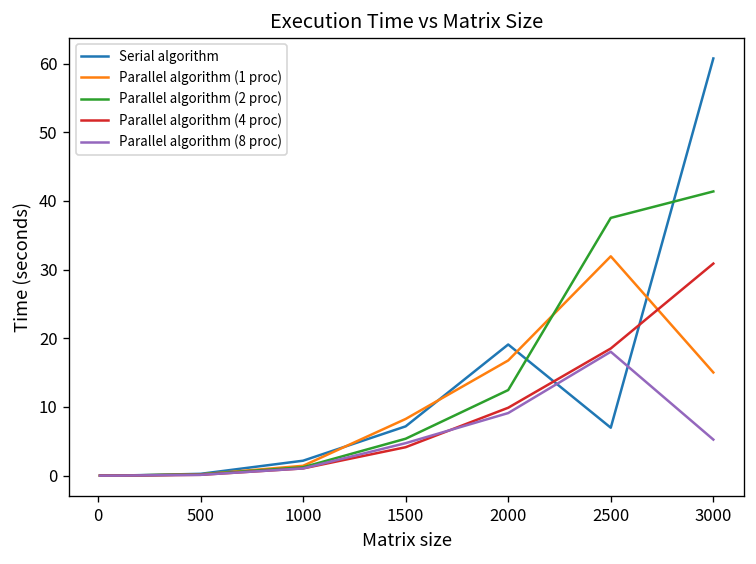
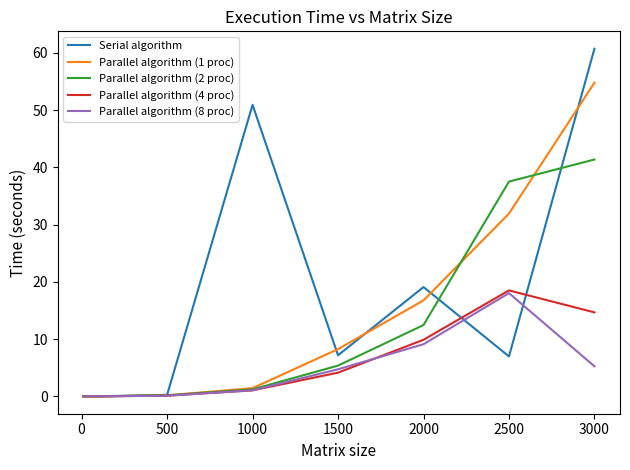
Serial algorithm, 1000: 2 -> 51
Parallel algorithm (1 proc), 3000: 15 -> 55
Parallel algorithm (4 proc), 3000: 31 -> 15
